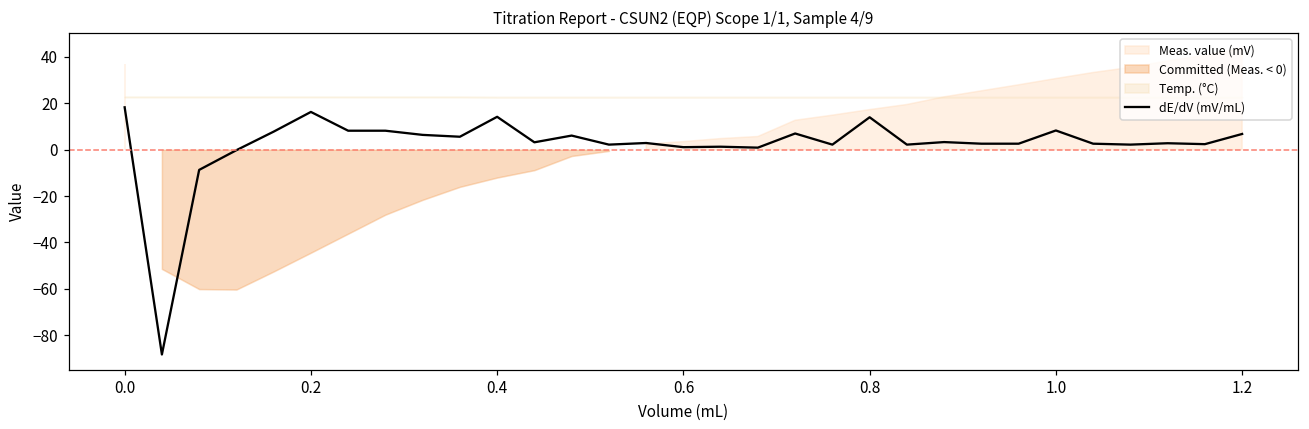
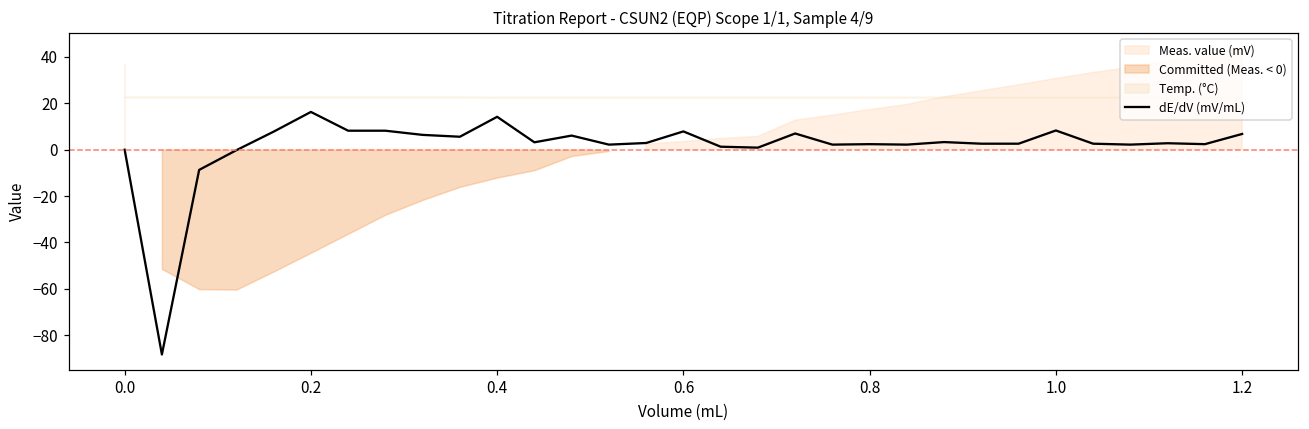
dE/dV (mV/mL), 0.0: 18 -> 0
dE/dV (mV/mL), 0.6: 1 -> 8
dE/dV (mV/mL), 0.8: 14 -> 2
